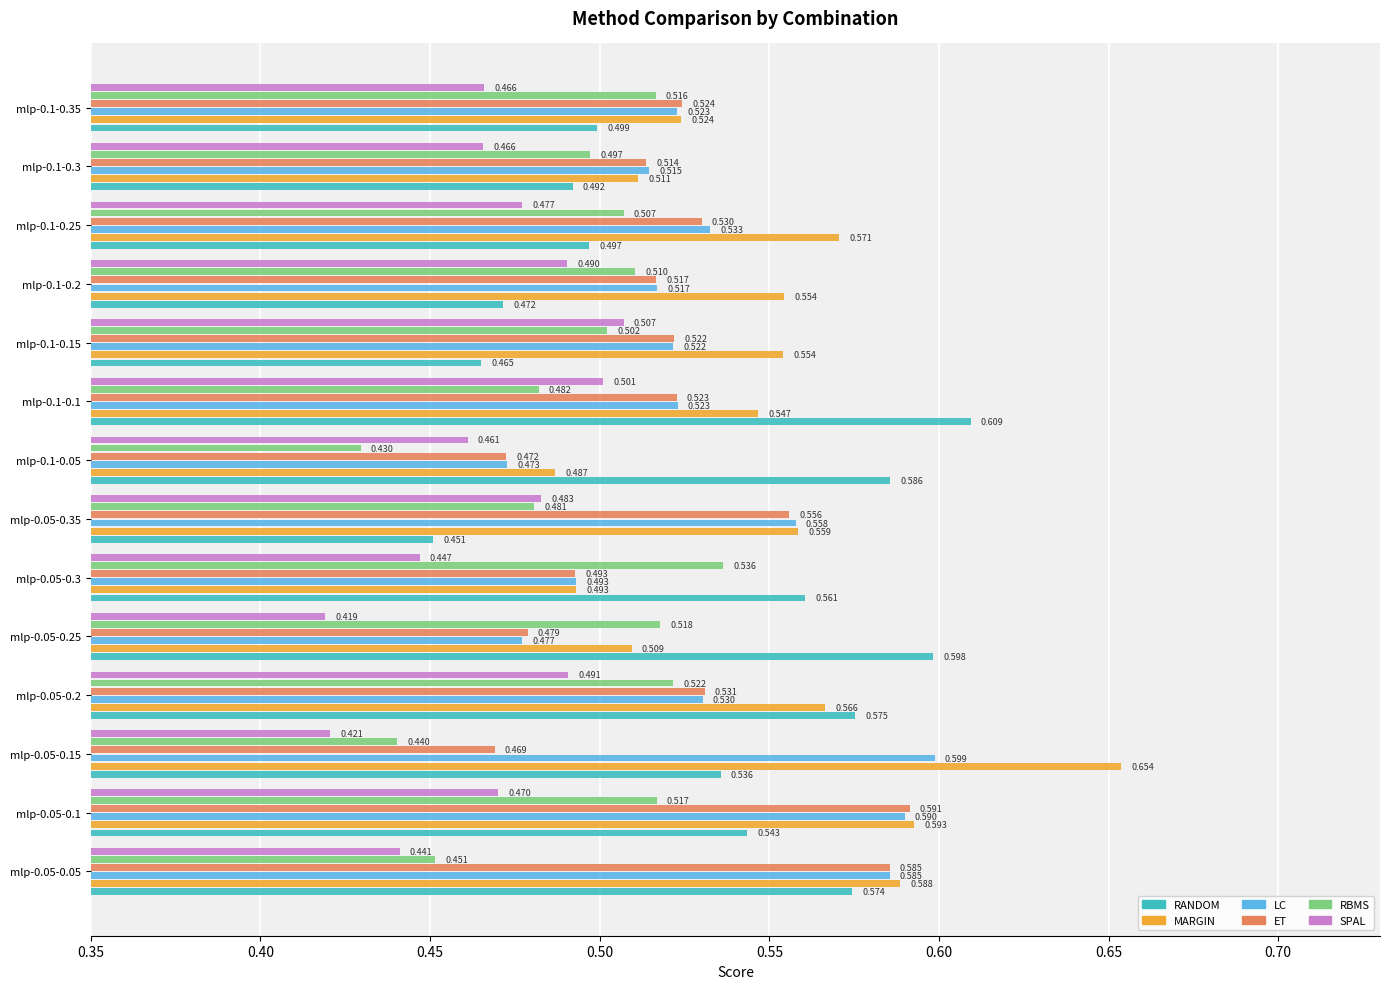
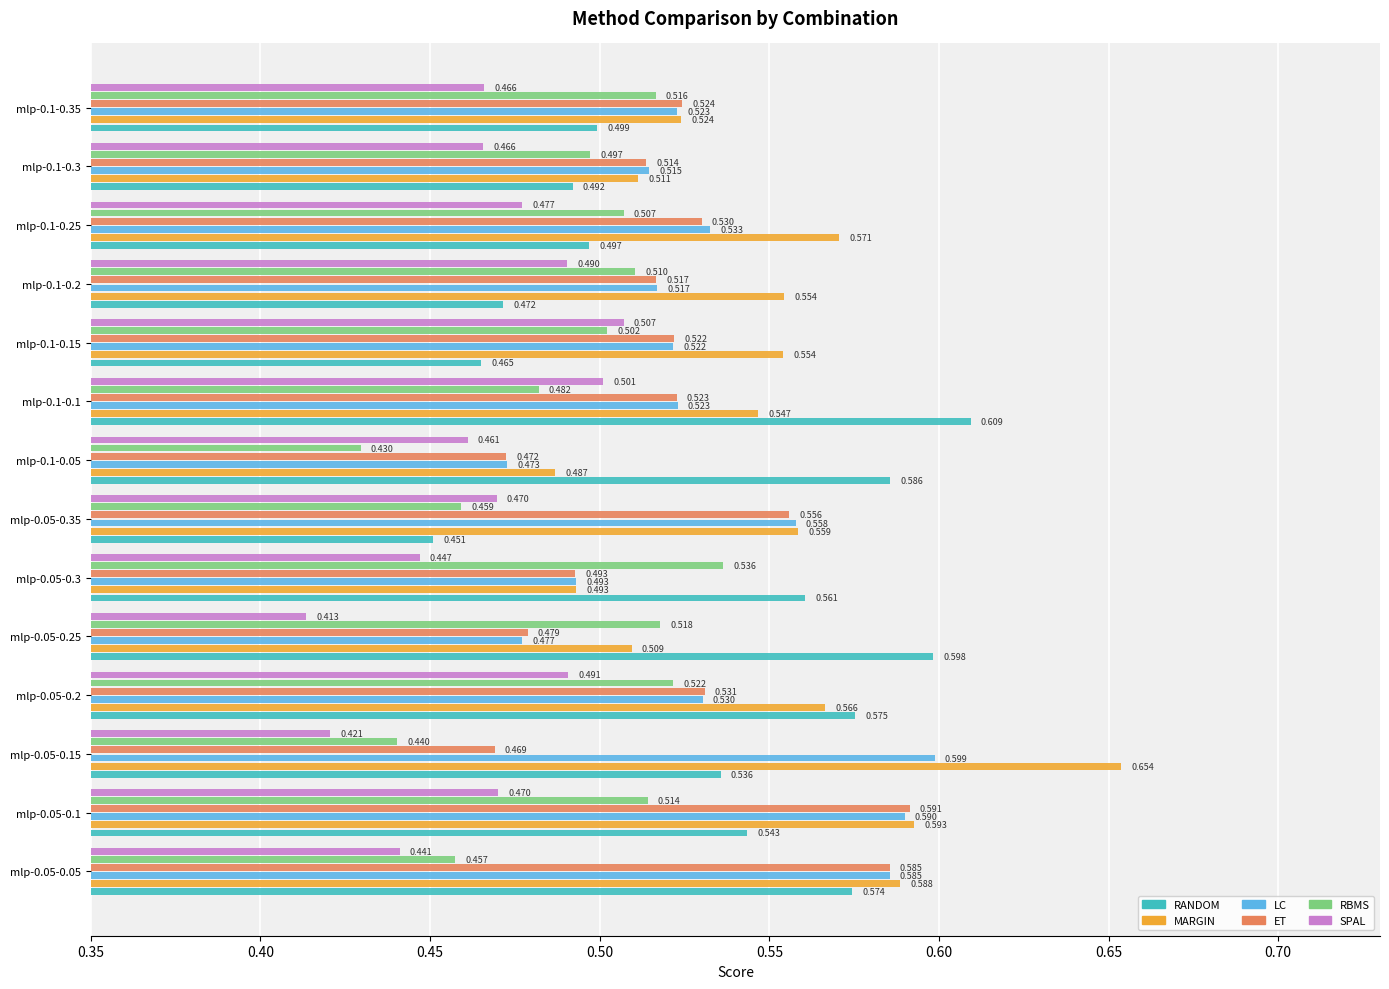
SPAL, mlp-0.05-0.35: 0.483 -> 0.470
RBMS, mlp-0.05-0.35: 0.481 -> 0.459
SPAL, mlp-0.05-0.25: 0.419 -> 0.413
RBMS, mlp-0.05-0.1: 0.517 -> 0.514
RBMS, mlp-0.05-0.05: 0.451 -> 0.457
